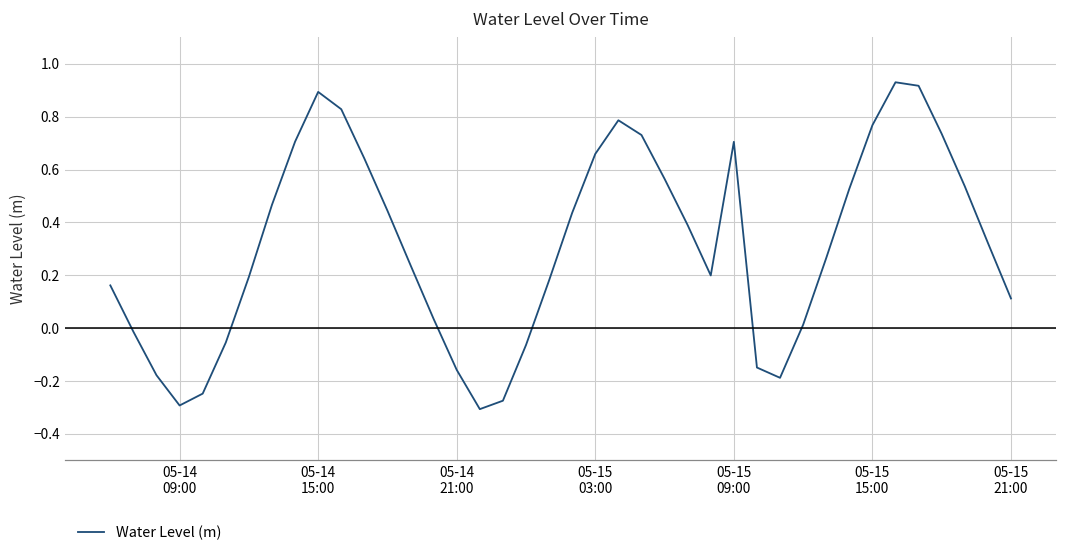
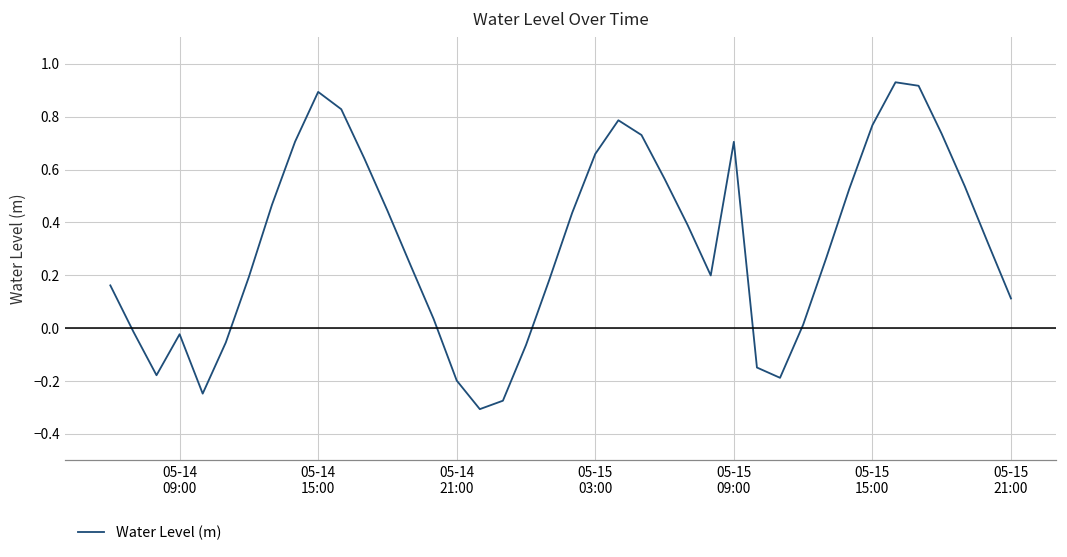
05-14 09:00: -0.29 -> -0.02
05-14 21:00: -0.16 -> -0.20
